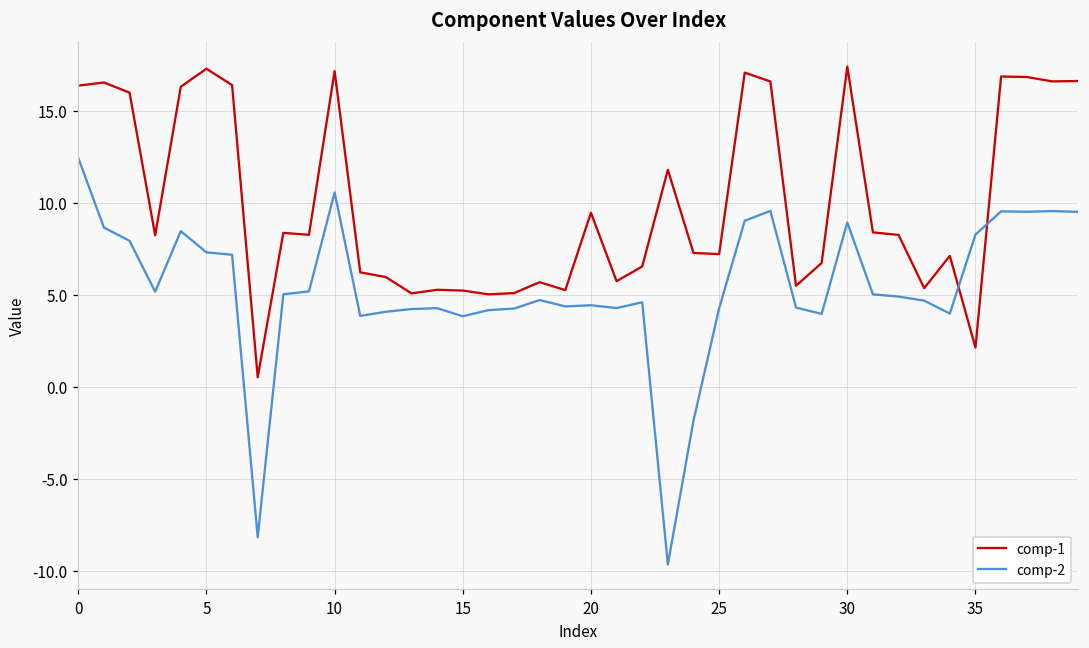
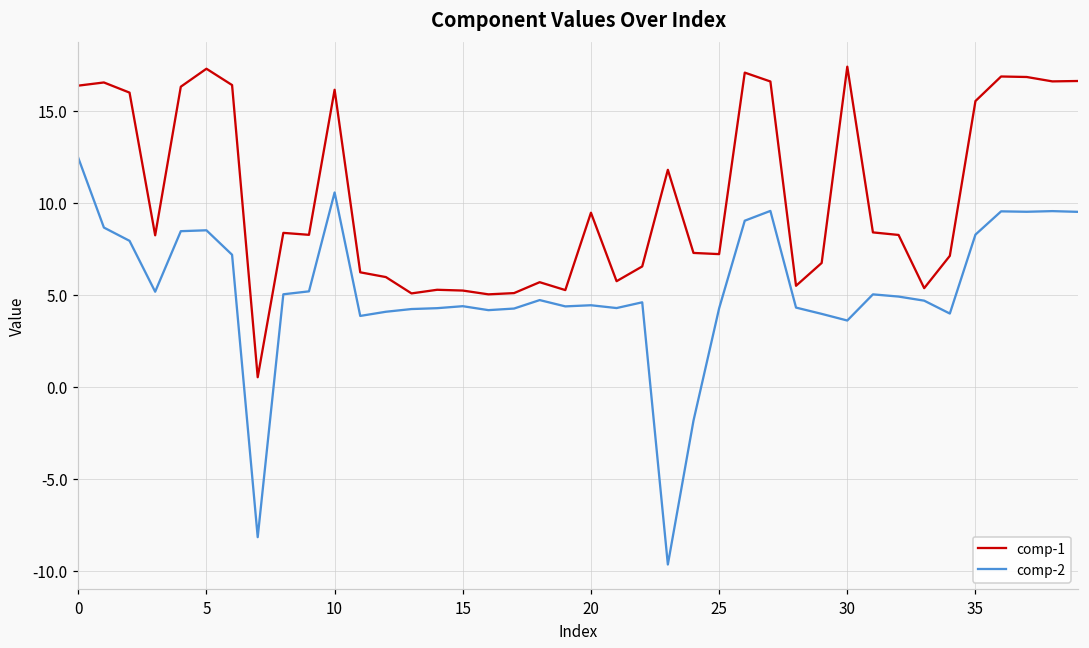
comp-2, 5: 7.3 -> 8.5
comp-1, 10: 17.1 -> 16.1
comp-2, 15: 3.8 -> 4.4
comp-2, 30: 8.9 -> 3.6
comp-1, 35: 2.1 -> 15.5
